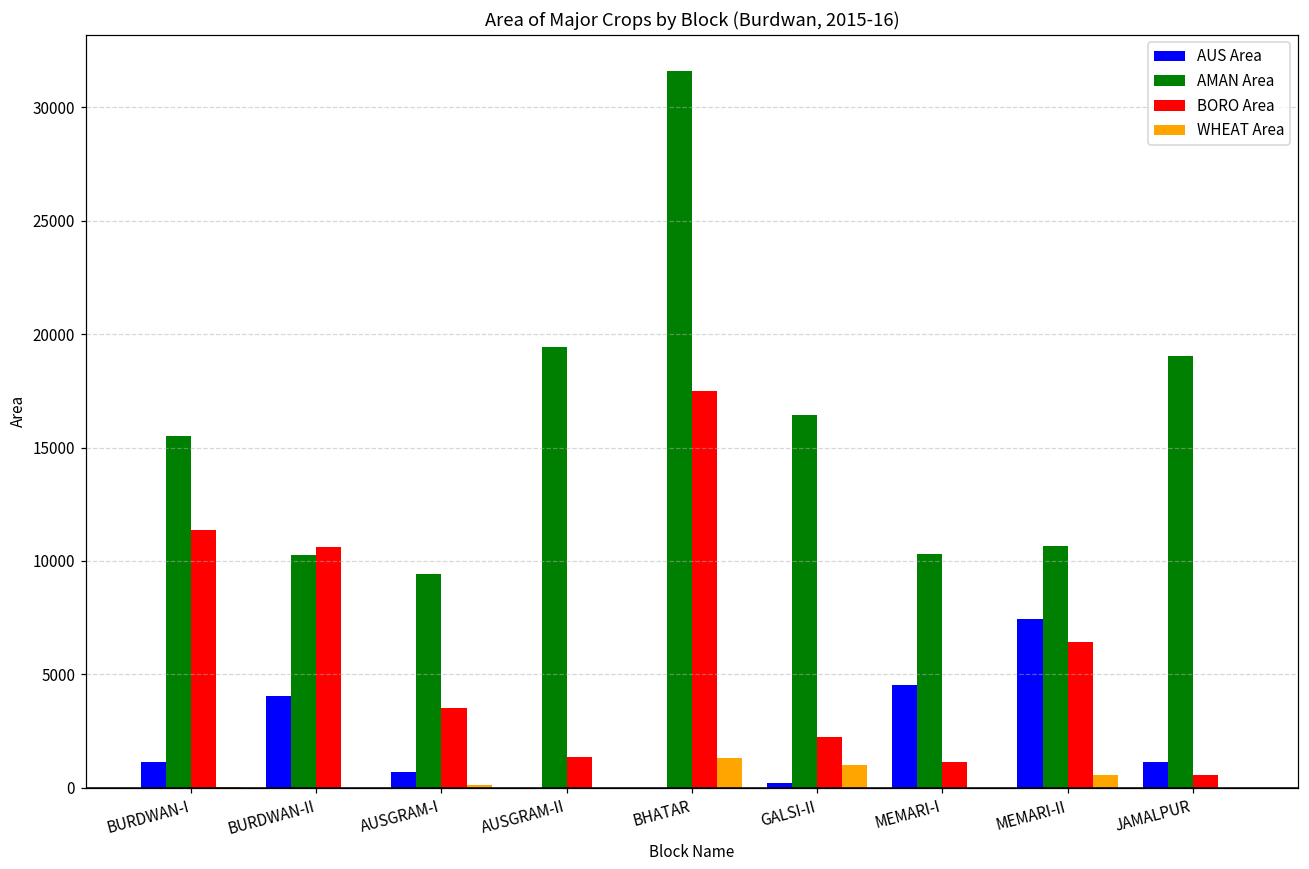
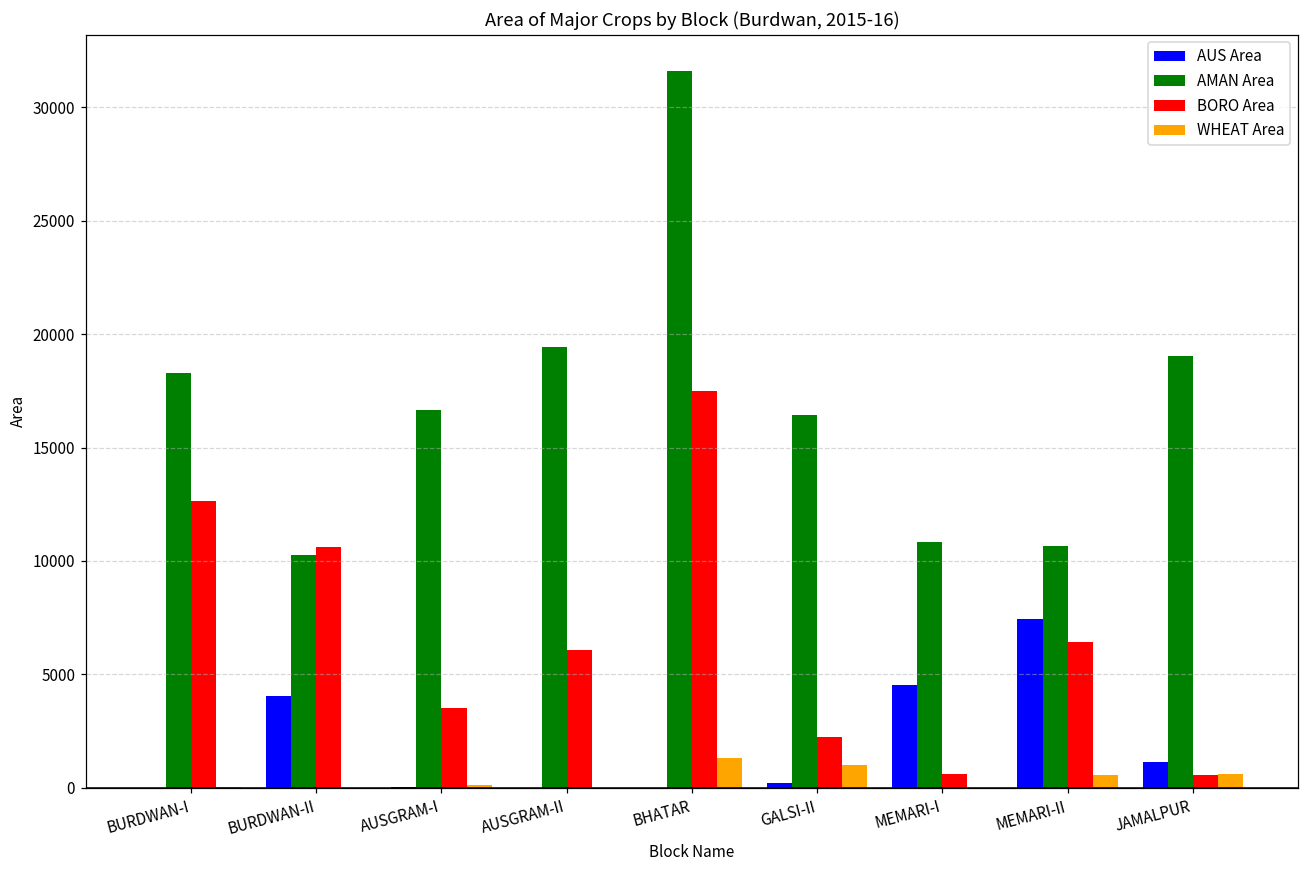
AUS Area, BURDWAN-I: 1200 -> 0
AMAN Area, BURDWAN-I: 15500 -> 18300
BORO Area, BURDWAN-I: 11400 -> 12700
AUS Area, AUSGRAM-I: 700 -> 0
AMAN Area, AUSGRAM-I: 9400 -> 16600
BORO Area, AUSGRAM-II: 1300 -> 6100
AMAN Area, MEMARI-I: 10300 -> 10800
BORO Area, MEMARI-I: 1100 -> 600
WHEAT Area, JAMALPUR: 0 -> 600
